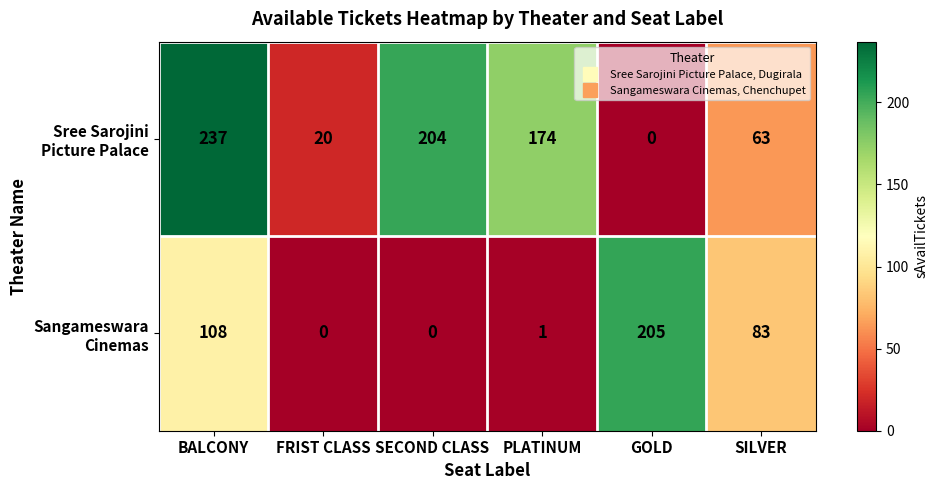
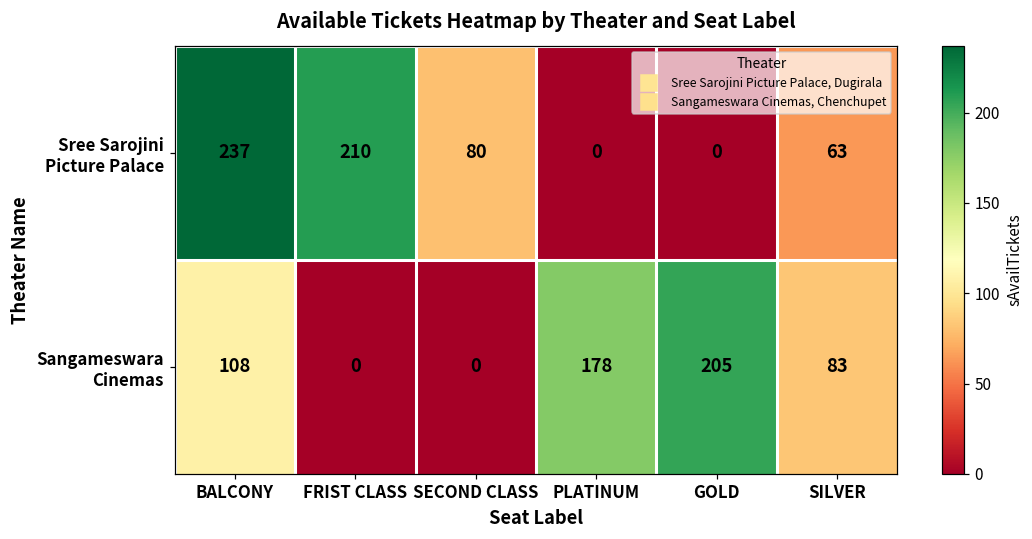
Sree Sarojini Picture Palace, FRIST CLASS: 20 -> 210
Sree Sarojini Picture Palace, SECOND CLASS: 204 -> 80
Sree Sarojini Picture Palace, PLATINUM: 174 -> 0
Sangameswara Cinemas, PLATINUM: 1 -> 178
